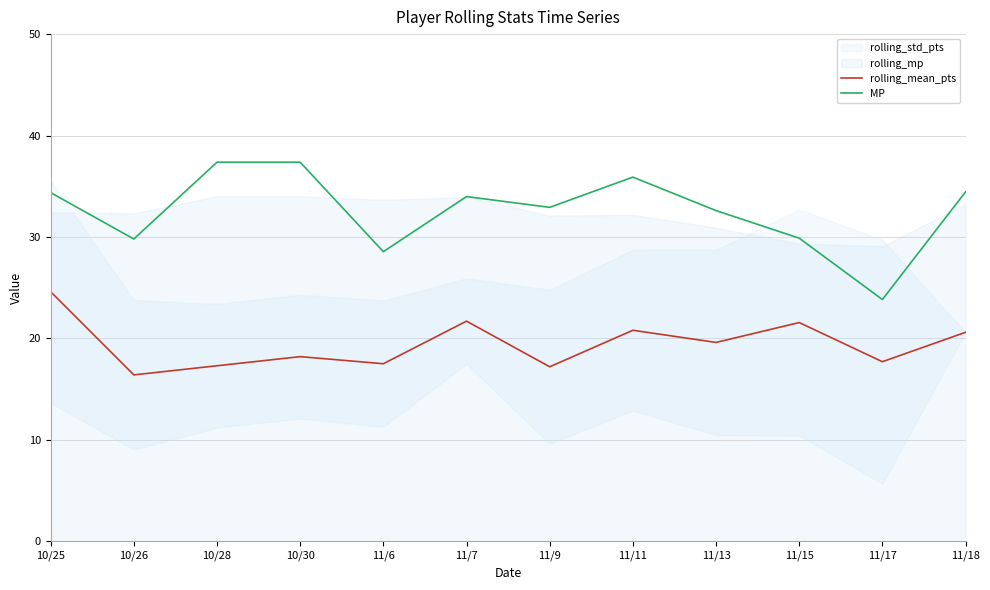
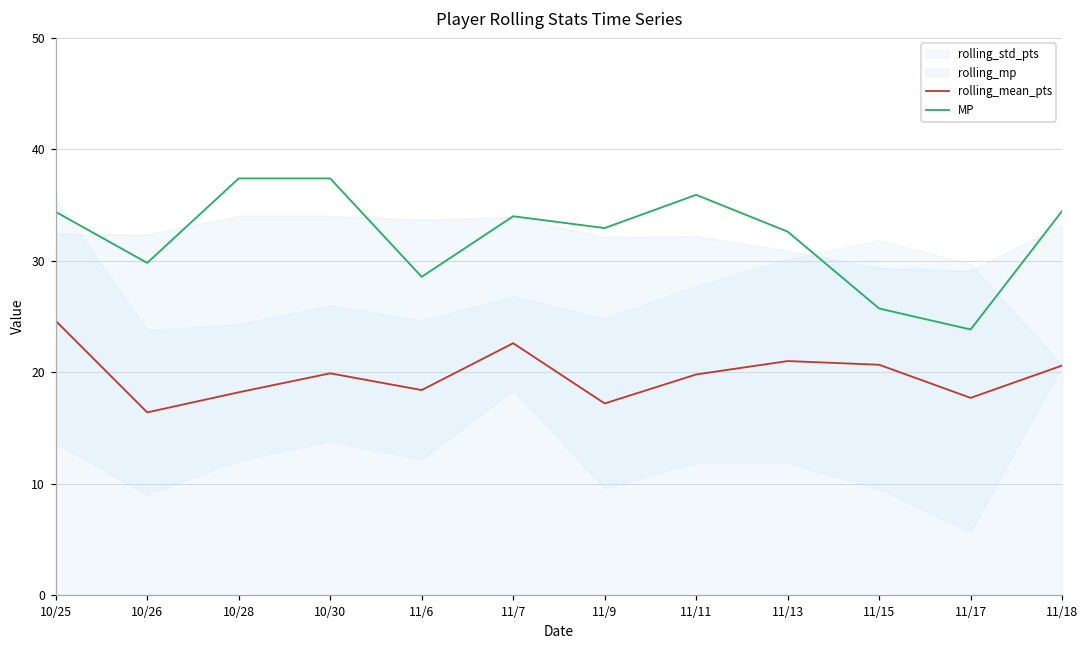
rolling_mean_pts, 10/28: 17.3 -> 18.2
rolling_mean_pts, 10/30: 18.2 -> 19.9
rolling_mean_pts, 11/6: 17.5 -> 18.4
rolling_mean_pts, 11/7: 21.7 -> 22.6
rolling_mean_pts, 11/11: 20.8 -> 19.8
rolling_mean_pts, 11/13: 19.6 -> 21.0
rolling_mean_pts, 11/15: 21.6 -> 20.7
MP, 11/15: 29.9 -> 25.7
